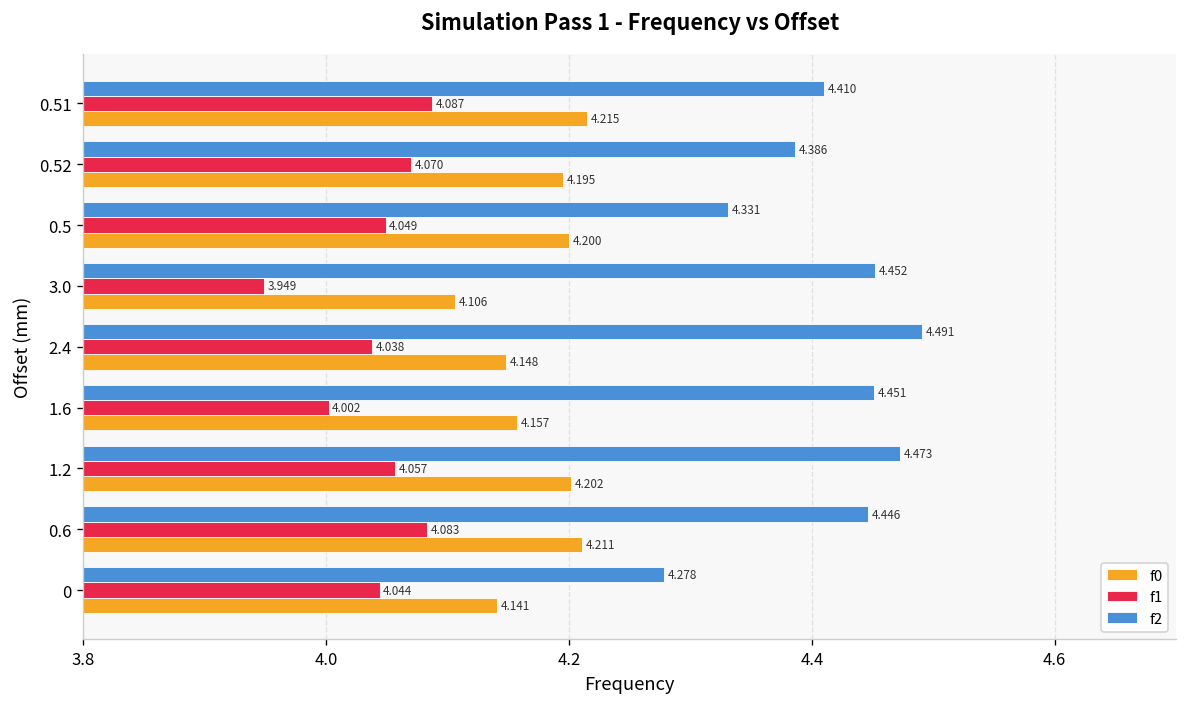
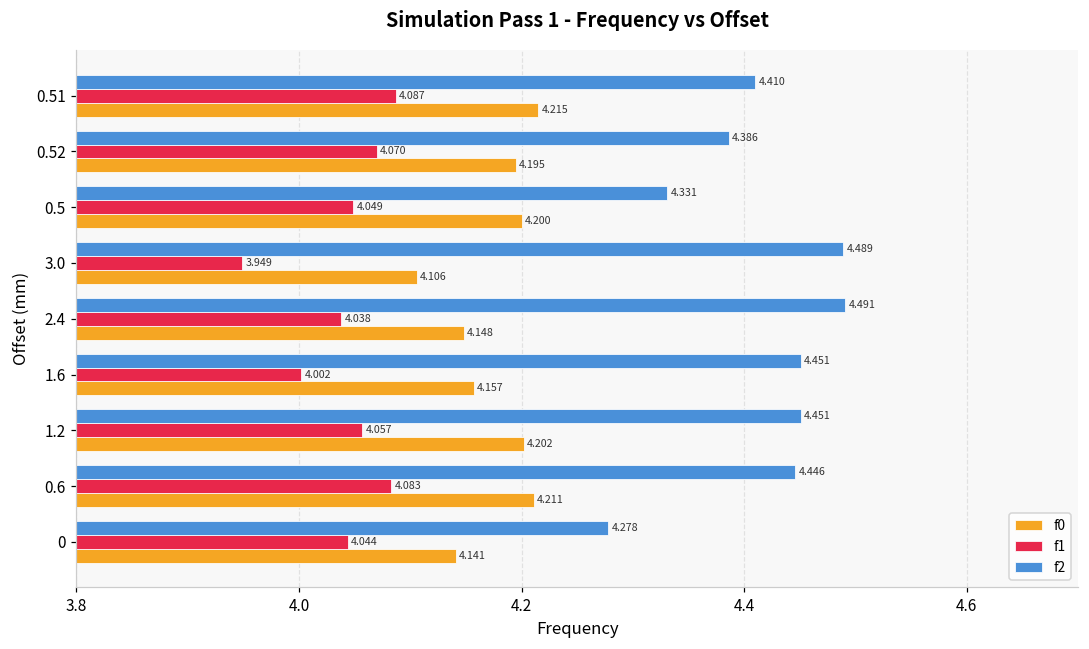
f2, 3.0: 4.452 -> 4.489
f2, 1.2: 4.473 -> 4.451
